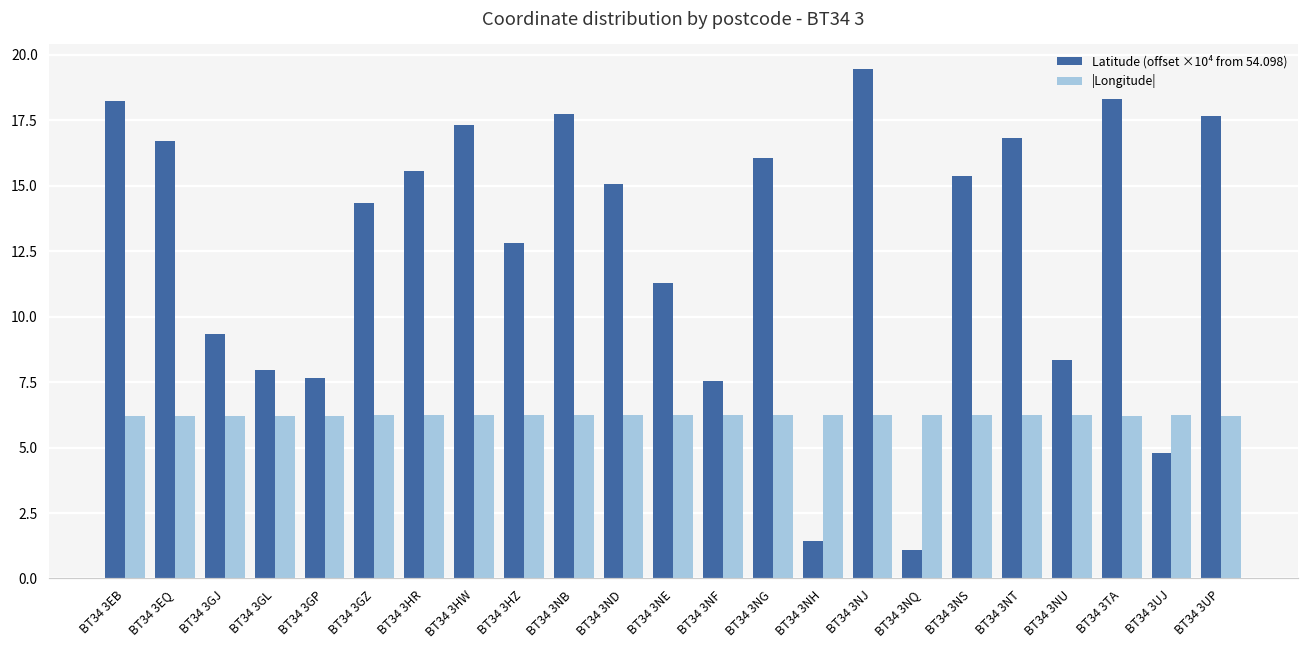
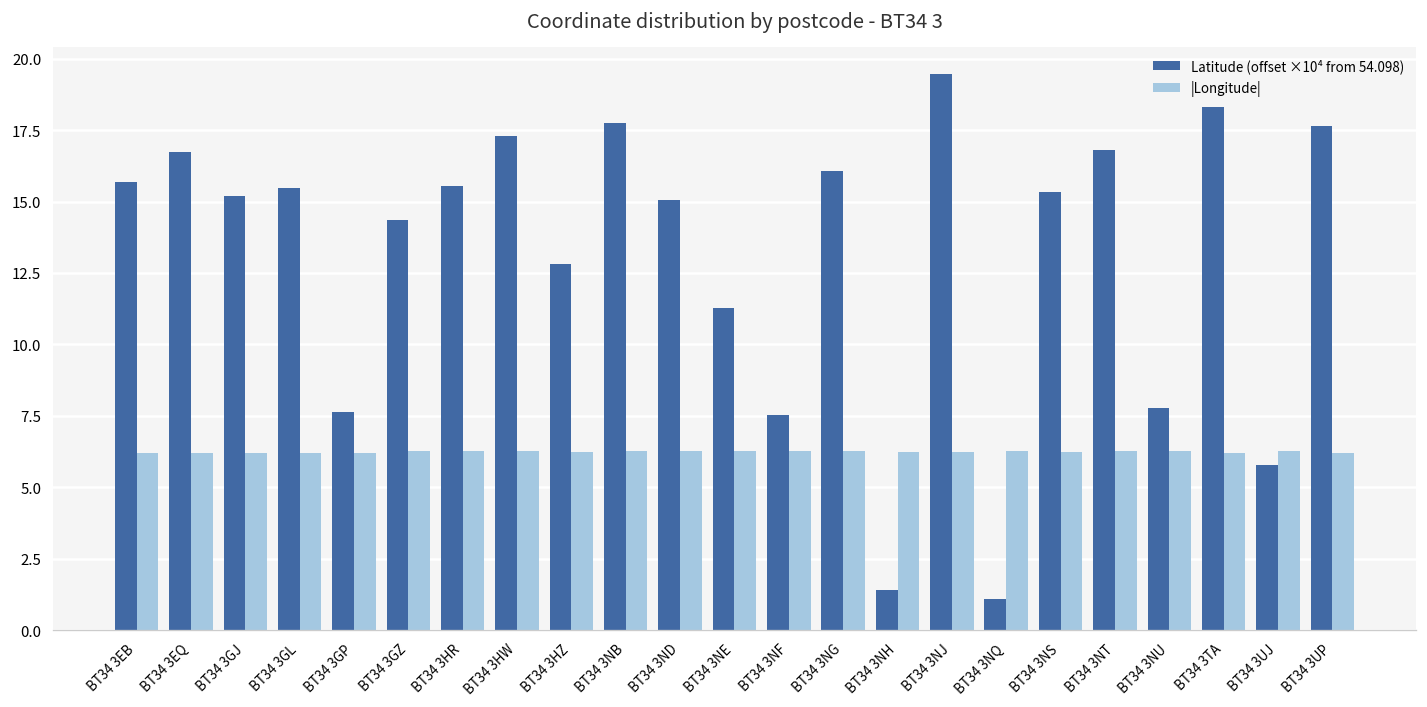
Latitude (offset ×10⁴ from 54.098), BT34 3EB: 18.2 -> 15.7
Latitude (offset ×10⁴ from 54.098), BT34 3GJ: 9.3 -> 15.2
Latitude (offset ×10⁴ from 54.098), BT34 3GL: 8.0 -> 15.5
Latitude (offset ×10⁴ from 54.098), BT34 3NU: 8.4 -> 7.8
Latitude (offset ×10⁴ from 54.098), BT34 3UJ: 4.8 -> 5.8
